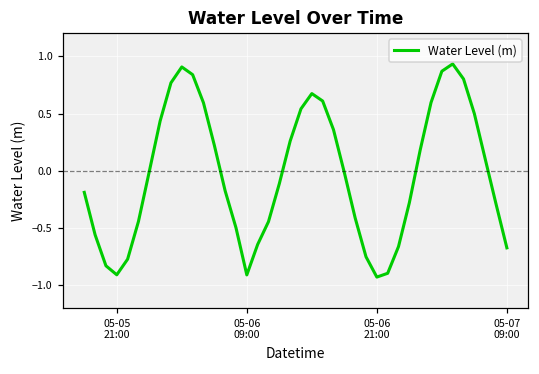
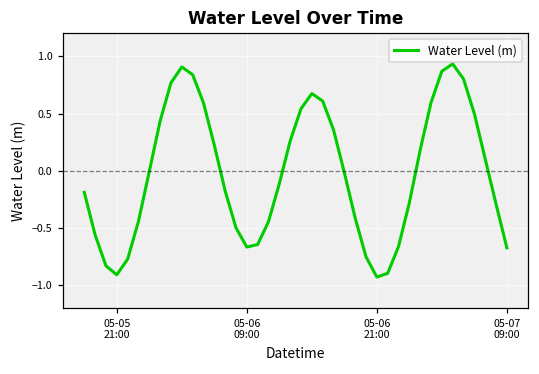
05-06 09:00: -0.91 -> -0.67
